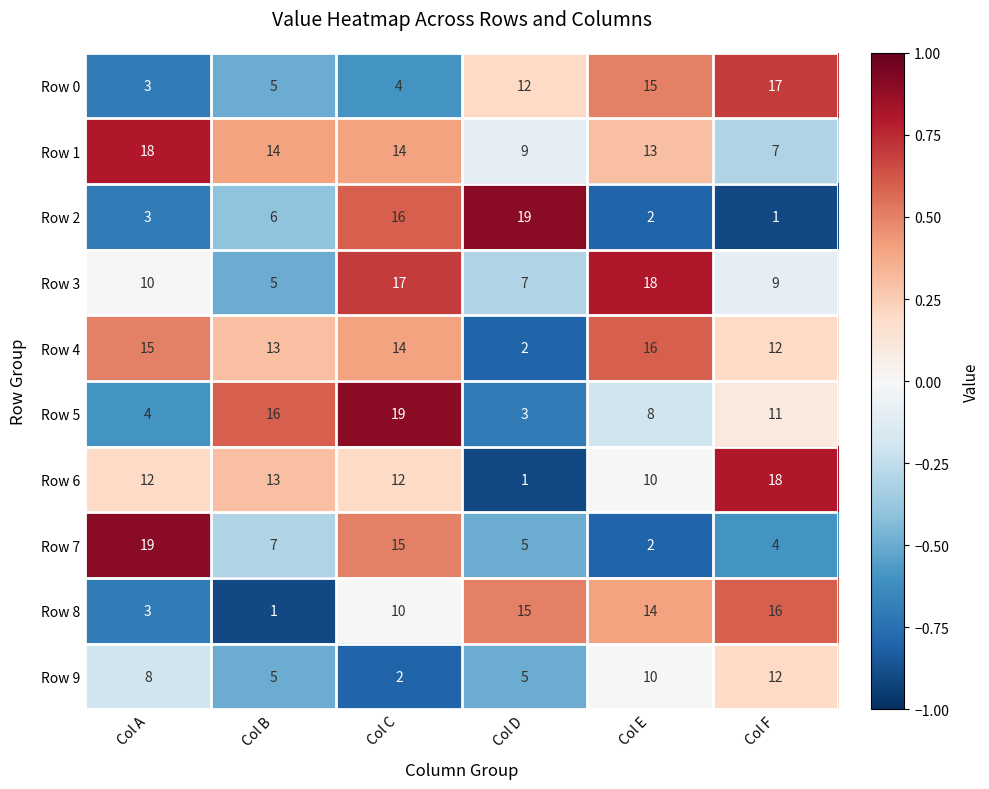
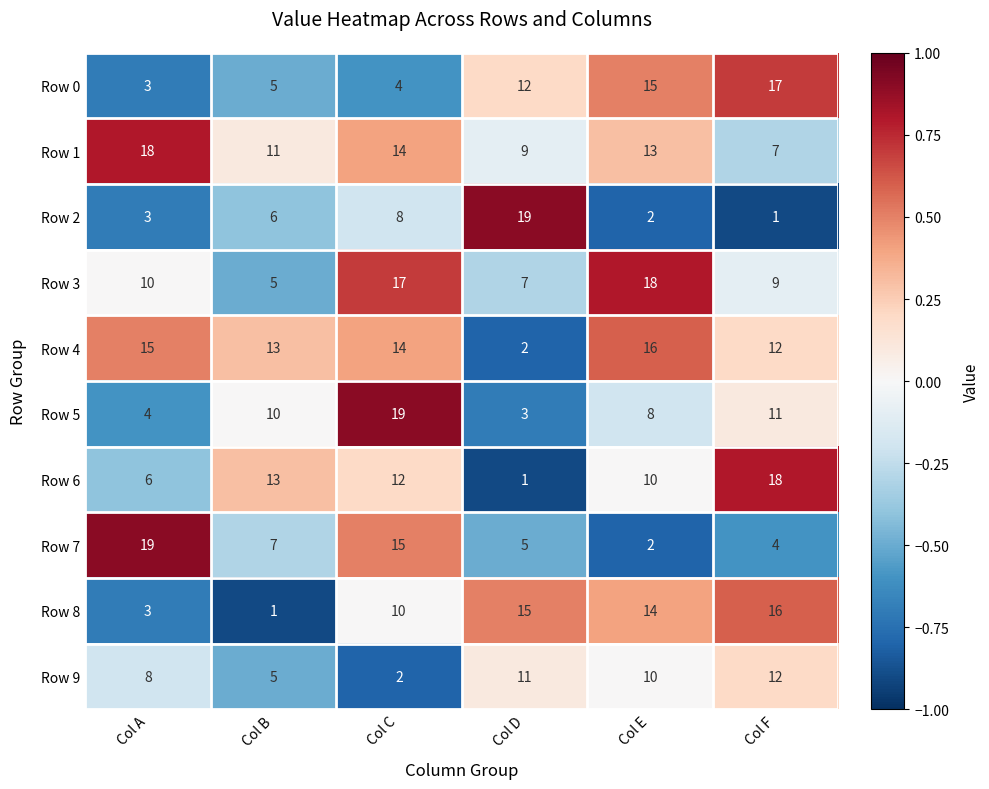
Row 1, Col B: 14 -> 11
Row 2, Col C: 16 -> 8
Row 5, Col B: 16 -> 10
Row 6, Col A: 12 -> 6
Row 9, Col D: 5 -> 11
